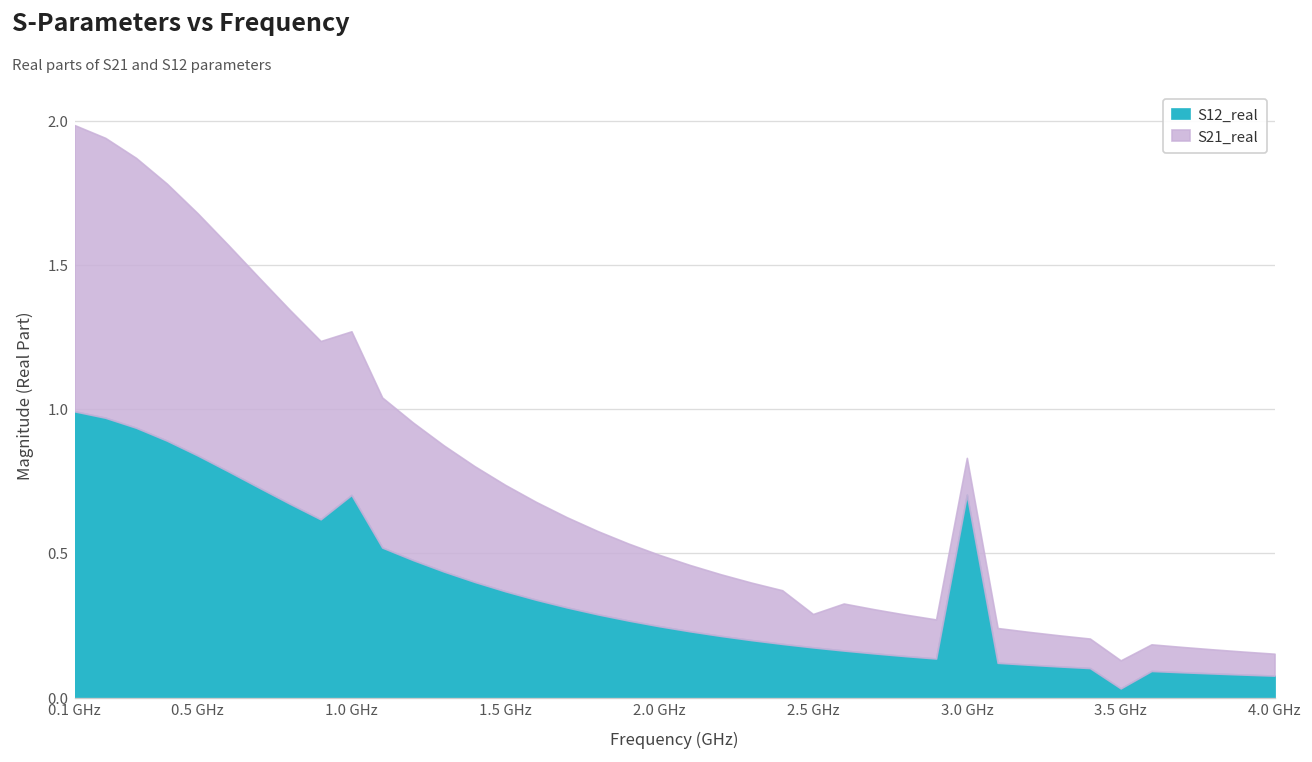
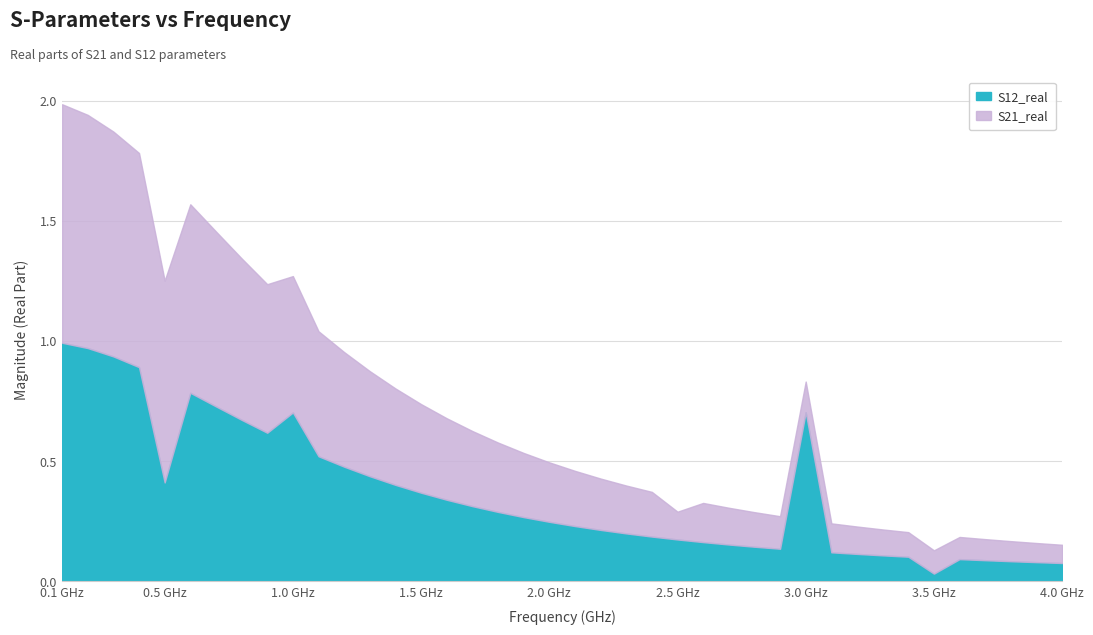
S12_real, 0.5 GHz: 0.84 -> 0.41
